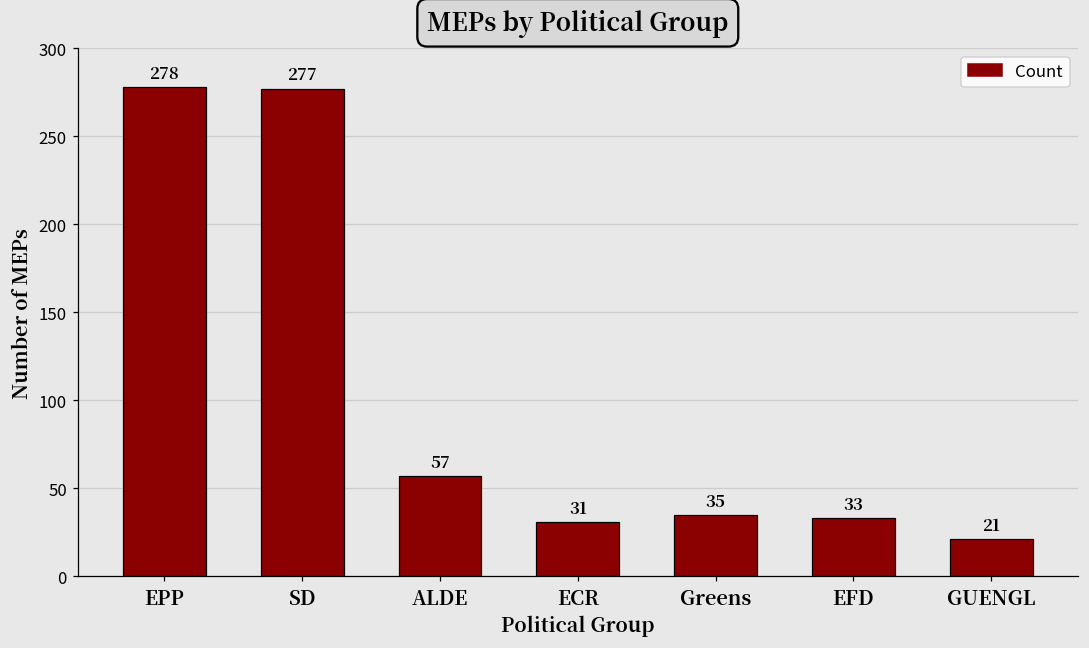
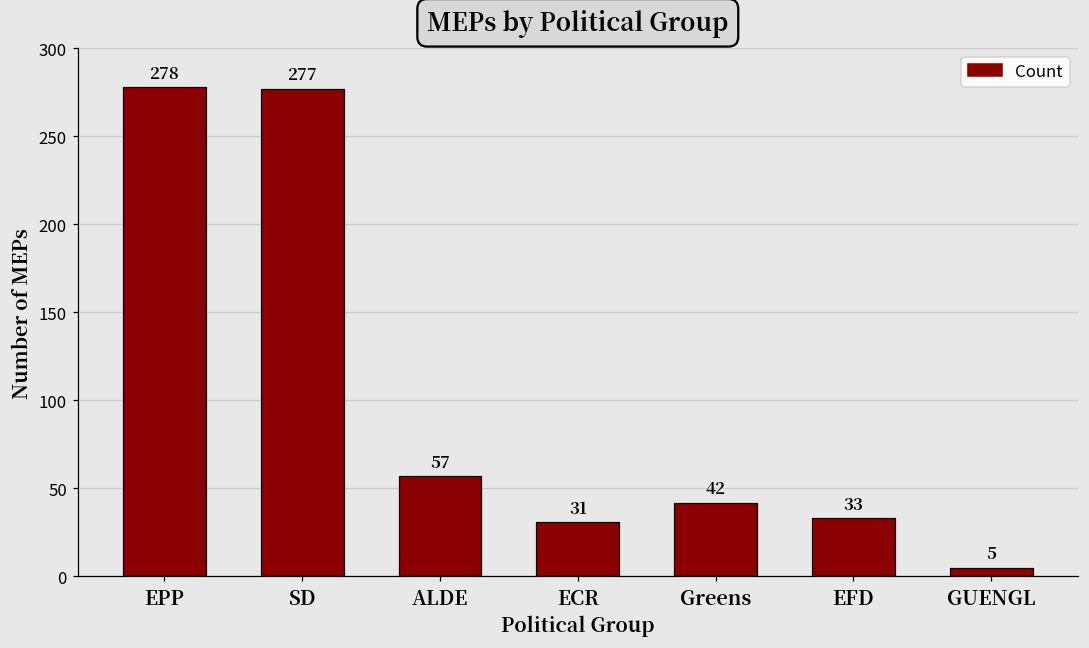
Greens: 35 -> 42
GUENGL: 21 -> 5
